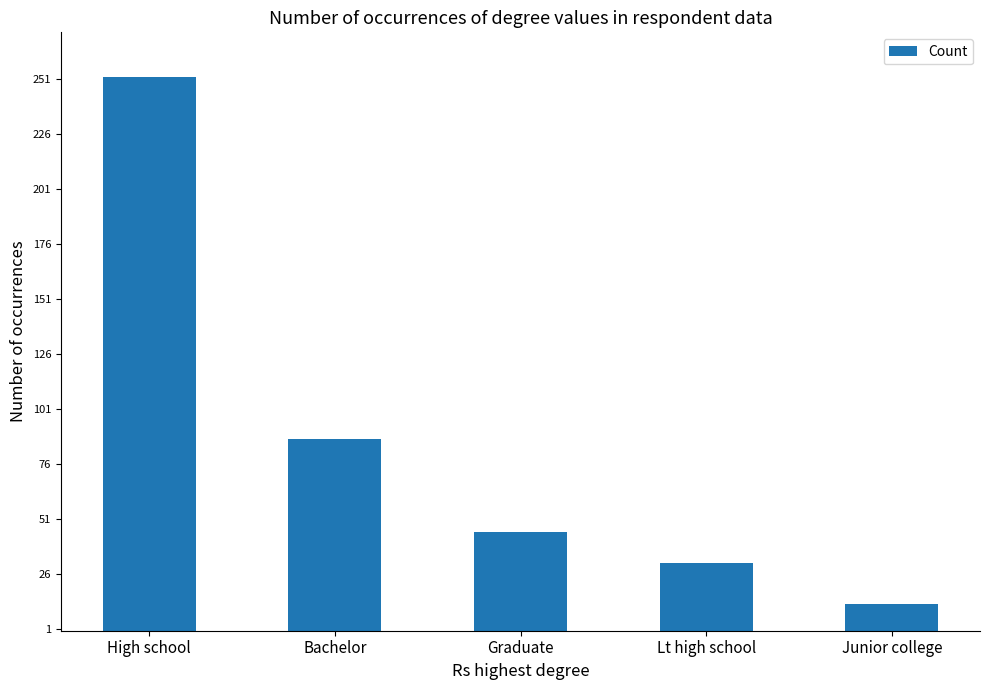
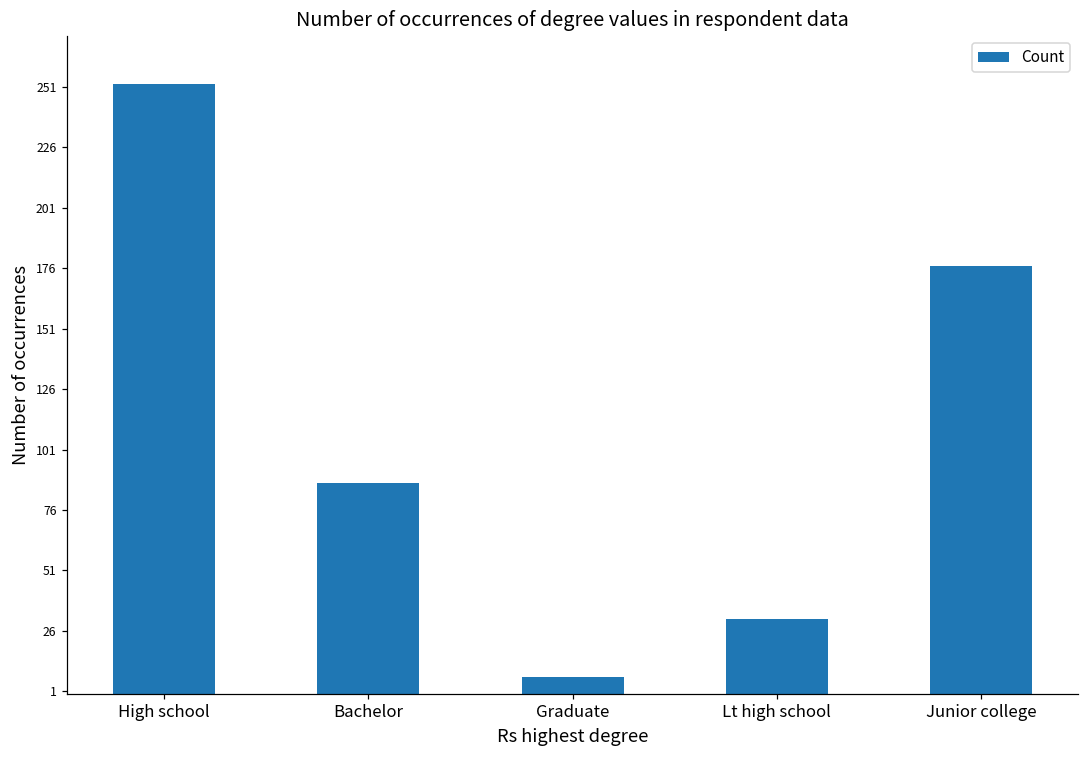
Graduate: 45 -> 7
Junior college: 12 -> 177
